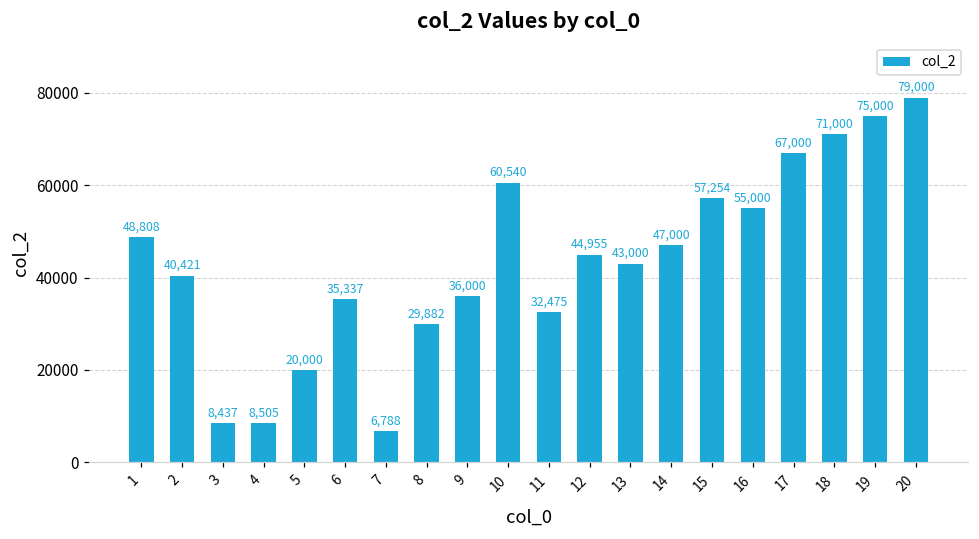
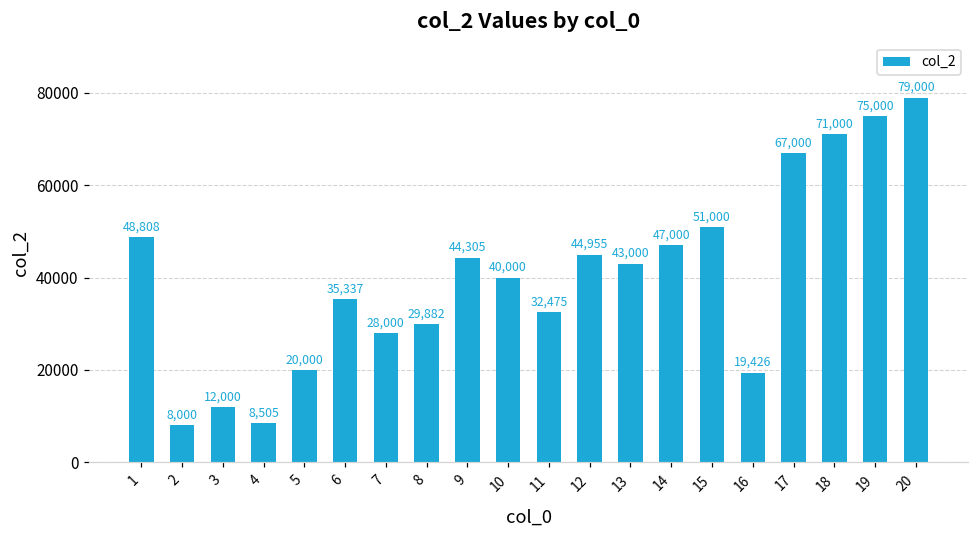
2: 40,421 -> 8,000
3: 8,437 -> 12,000
7: 6,788 -> 28,000
9: 36,000 -> 44,305
10: 60,540 -> 40,000
15: 57,254 -> 51,000
16: 55,000 -> 19,426
